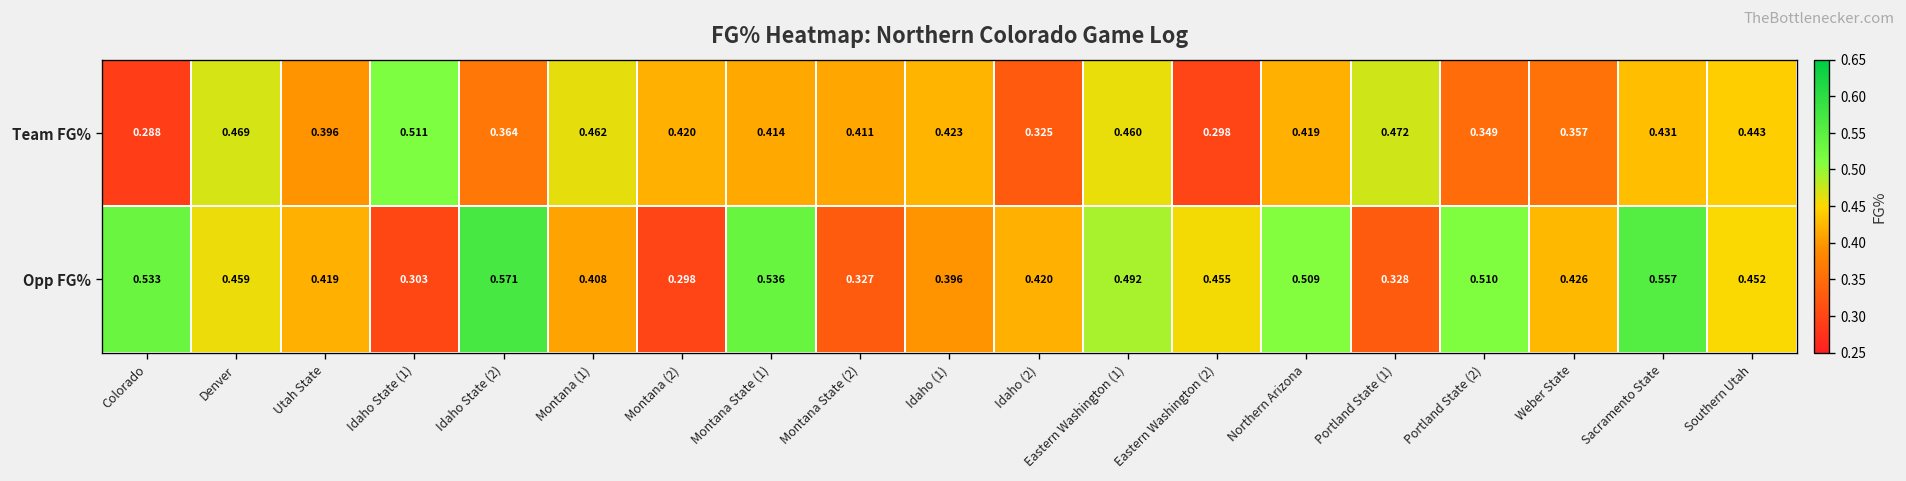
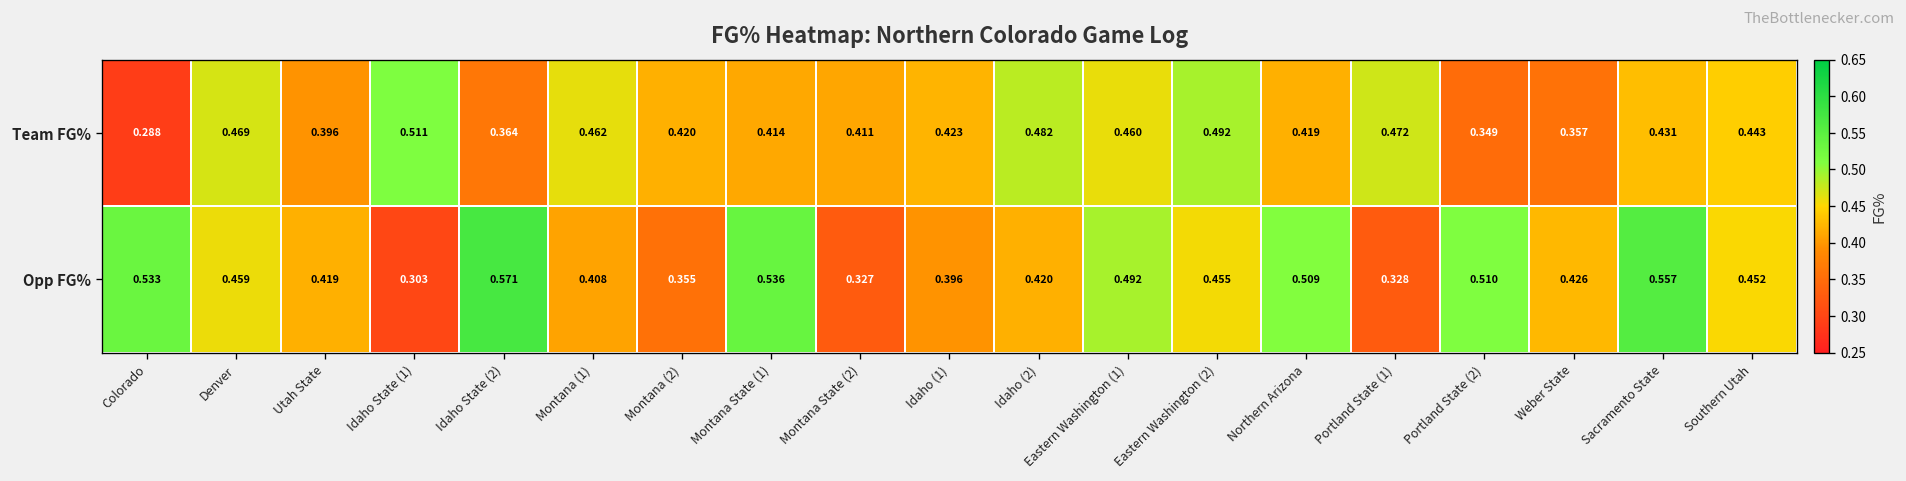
Team FG%, Idaho (2): 0.325 -> 0.482
Team FG%, Eastern Washington (2): 0.298 -> 0.492
Opp FG%, Montana (2): 0.298 -> 0.355
